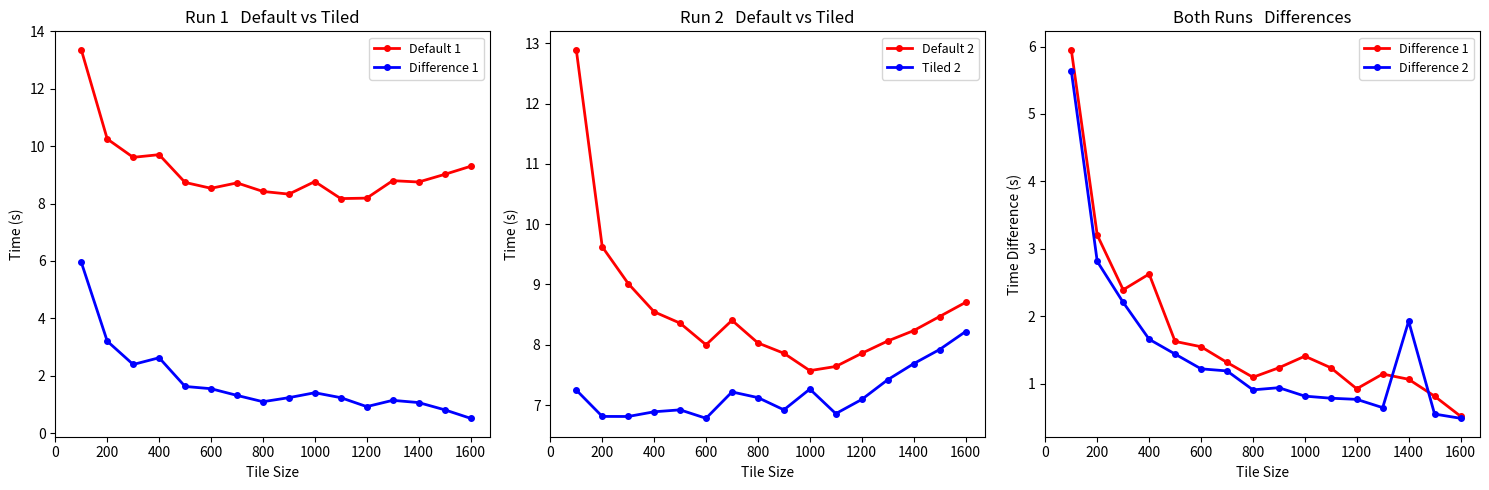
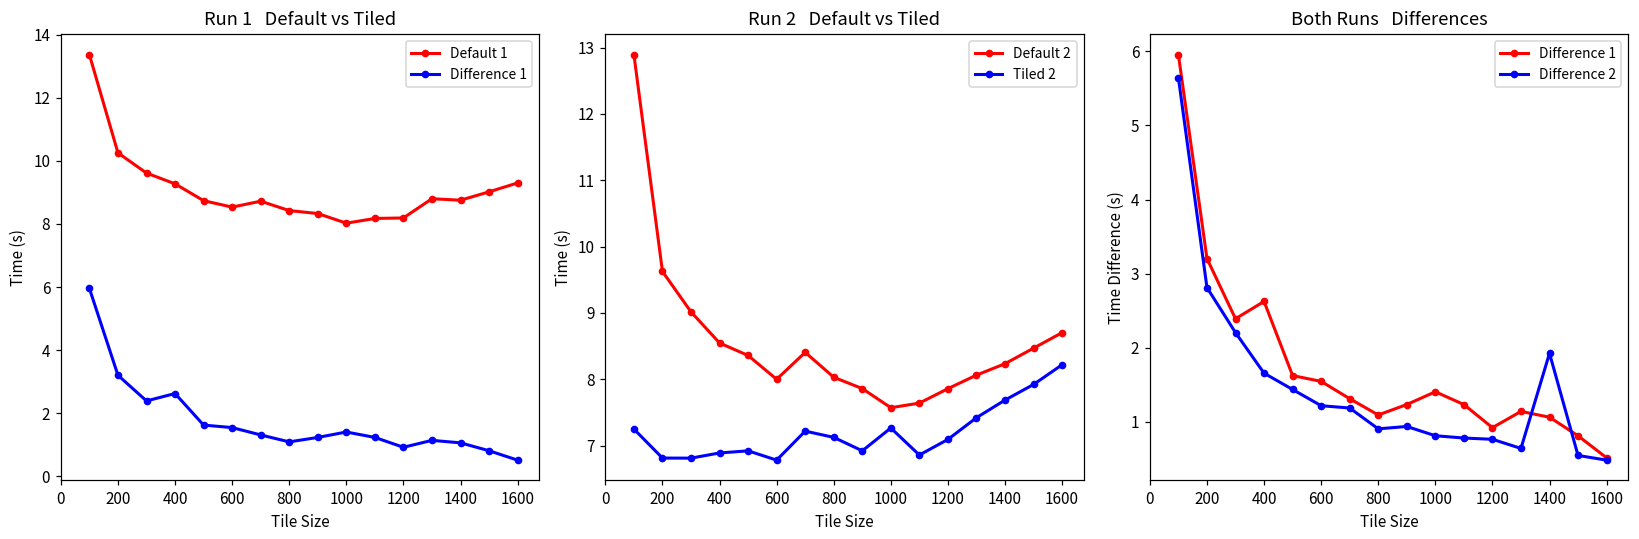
Run 1 Default vs Tiled, Default 1, 400: 9.7 -> 9.3
Run 1 Default vs Tiled, Default 1, 1000: 8.8 -> 8.0
